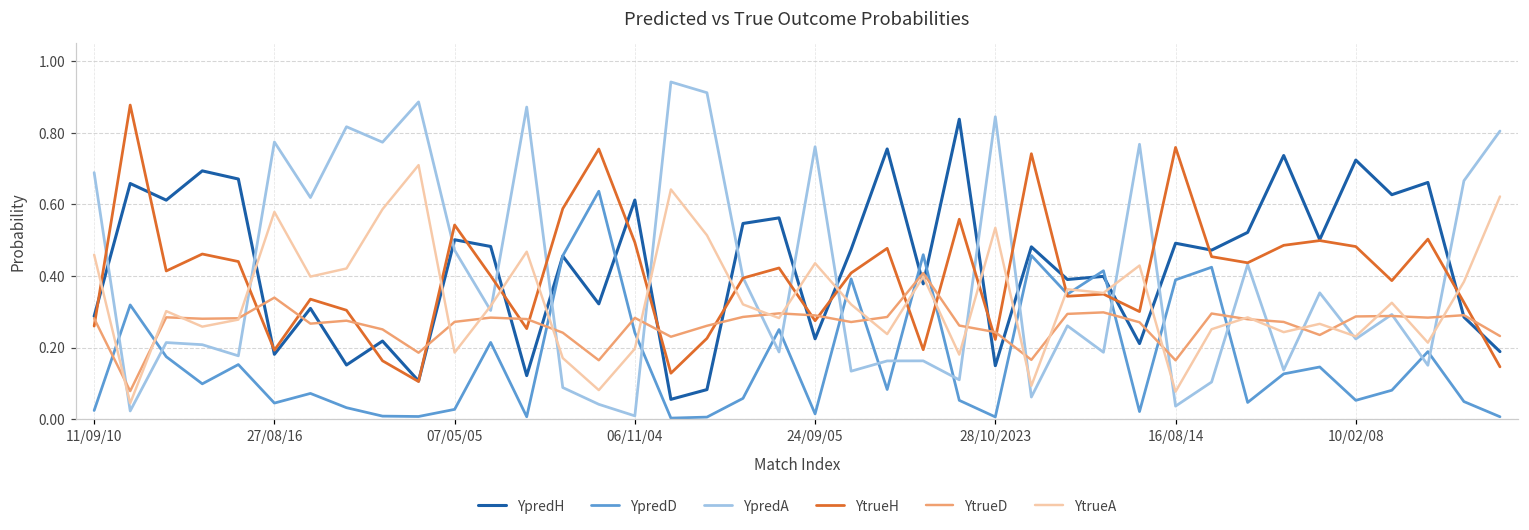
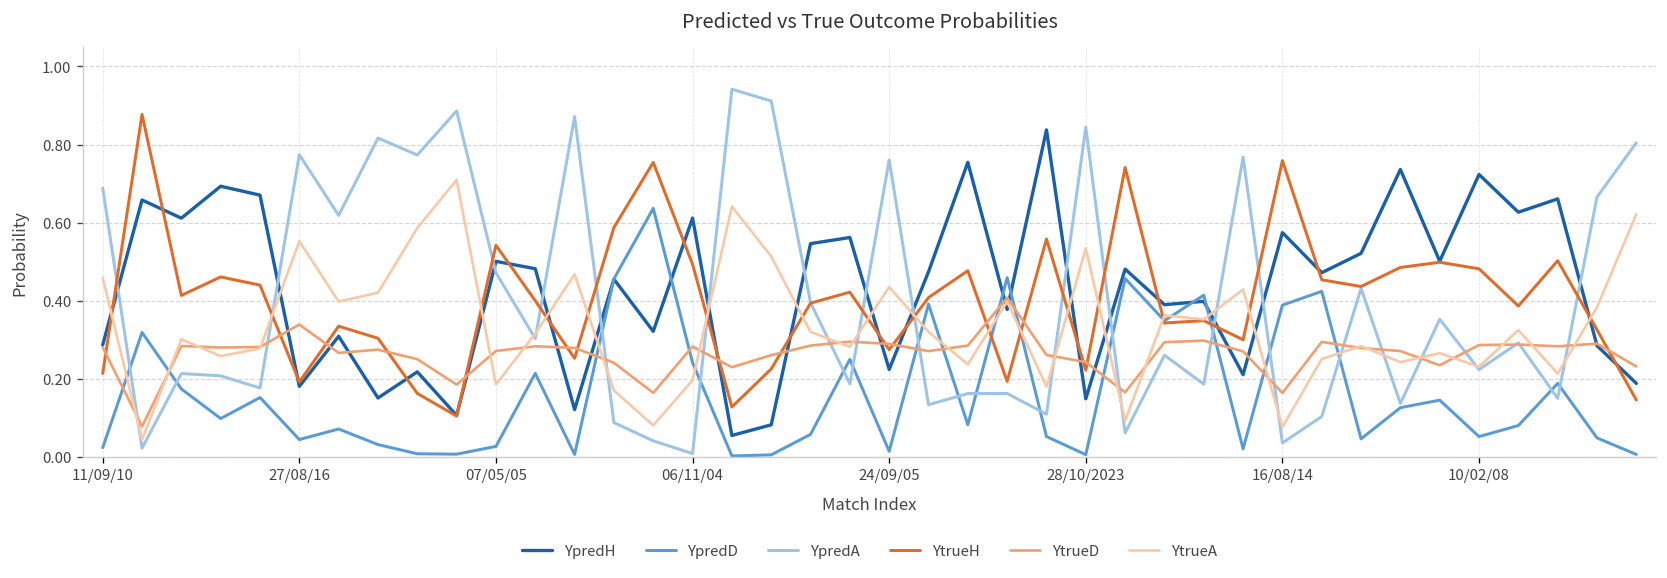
YtrueH, 11/09/10: 0.26 -> 0.21
YtrueA, 27/08/16: 0.58 -> 0.55
YpredH, 16/08/14: 0.49 -> 0.57
